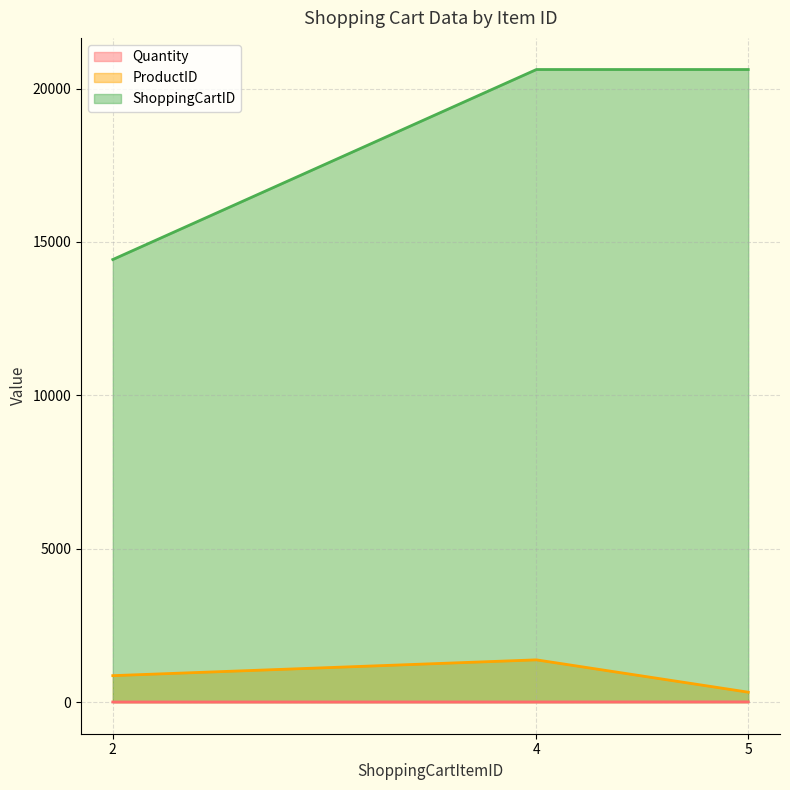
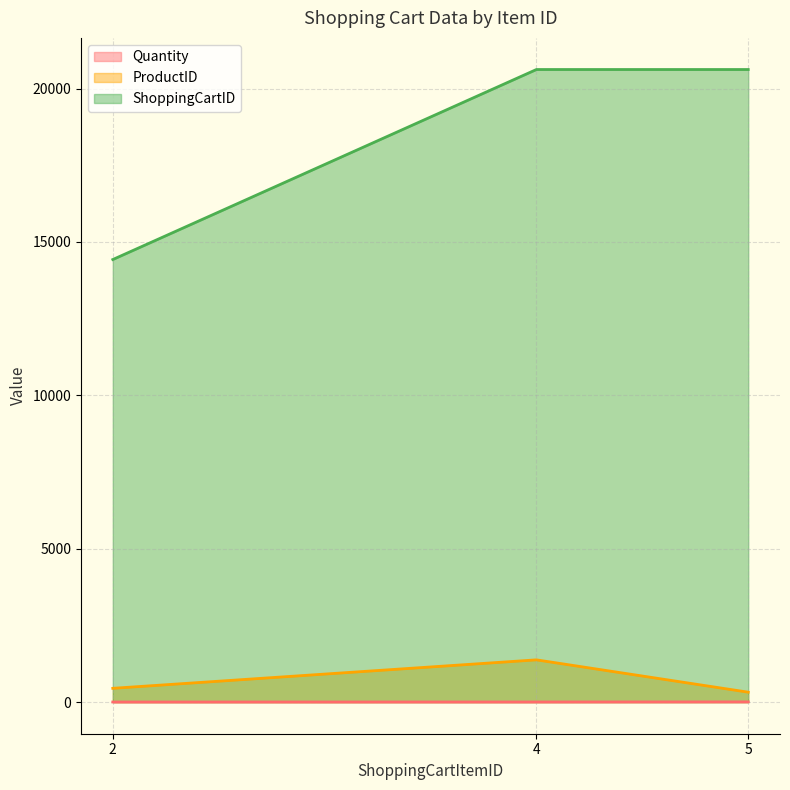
ProductID, 2: 900 -> 400
